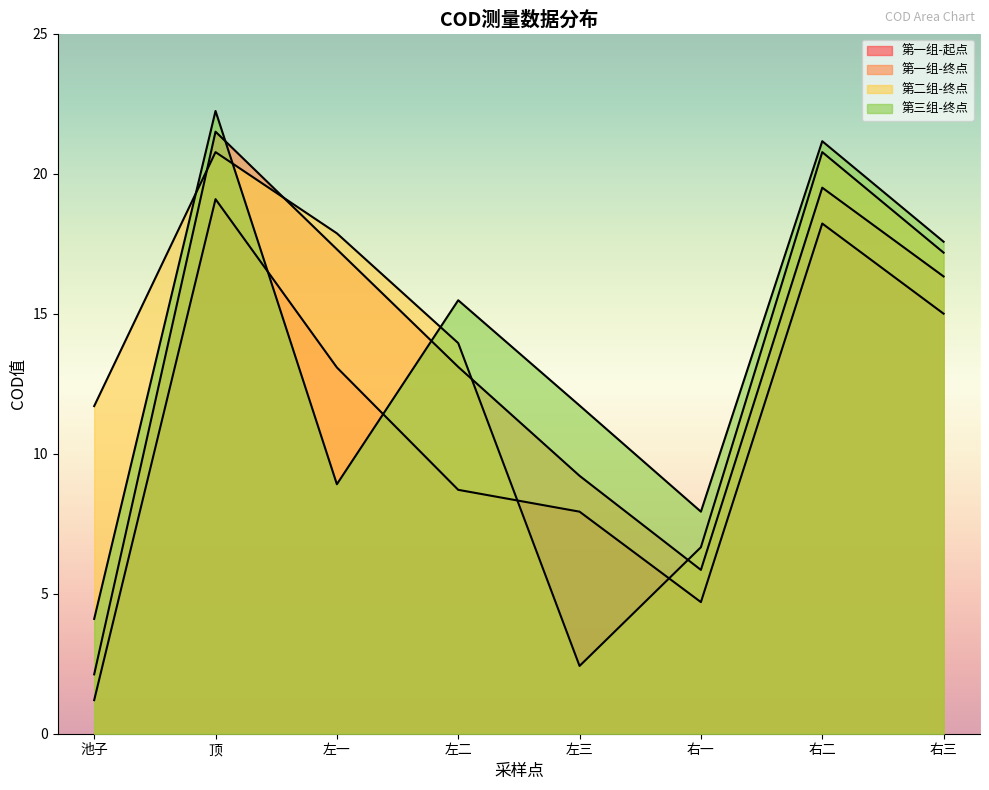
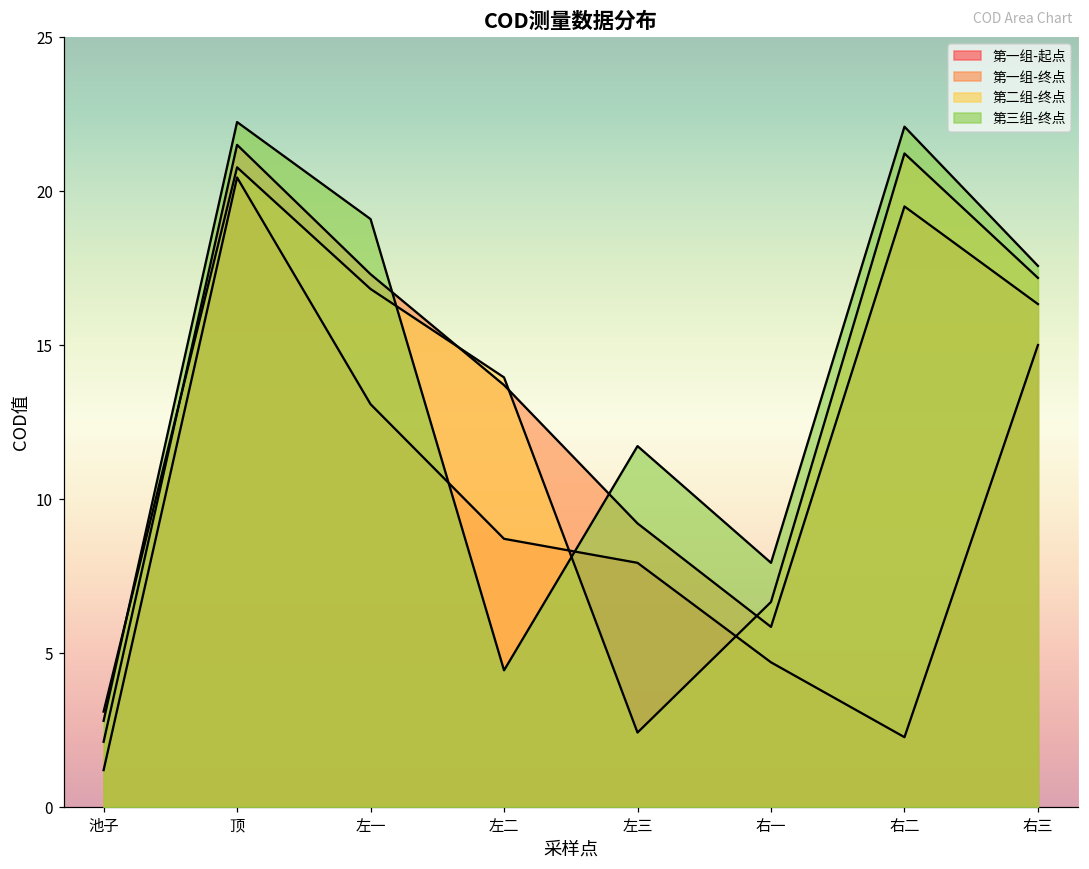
第二组-终点, 池子: 11.7 -> 3.1
第三组-终点, 池子: 4.1 -> 2.8
第一组-起点, 顶: 19.1 -> 20.4
第二组-终点, 左一: 17.9 -> 16.8
第三组-终点, 左一: 8.9 -> 19.1
第一组-终点, 左二: 13.1 -> 13.7
第三组-终点, 左二: 15.5 -> 4.4
第一组-起点, 右二: 18.2 -> 2.3
第二组-终点, 右二: 20.8 -> 21.2
第三组-终点, 右二: 21.2 -> 22.1
